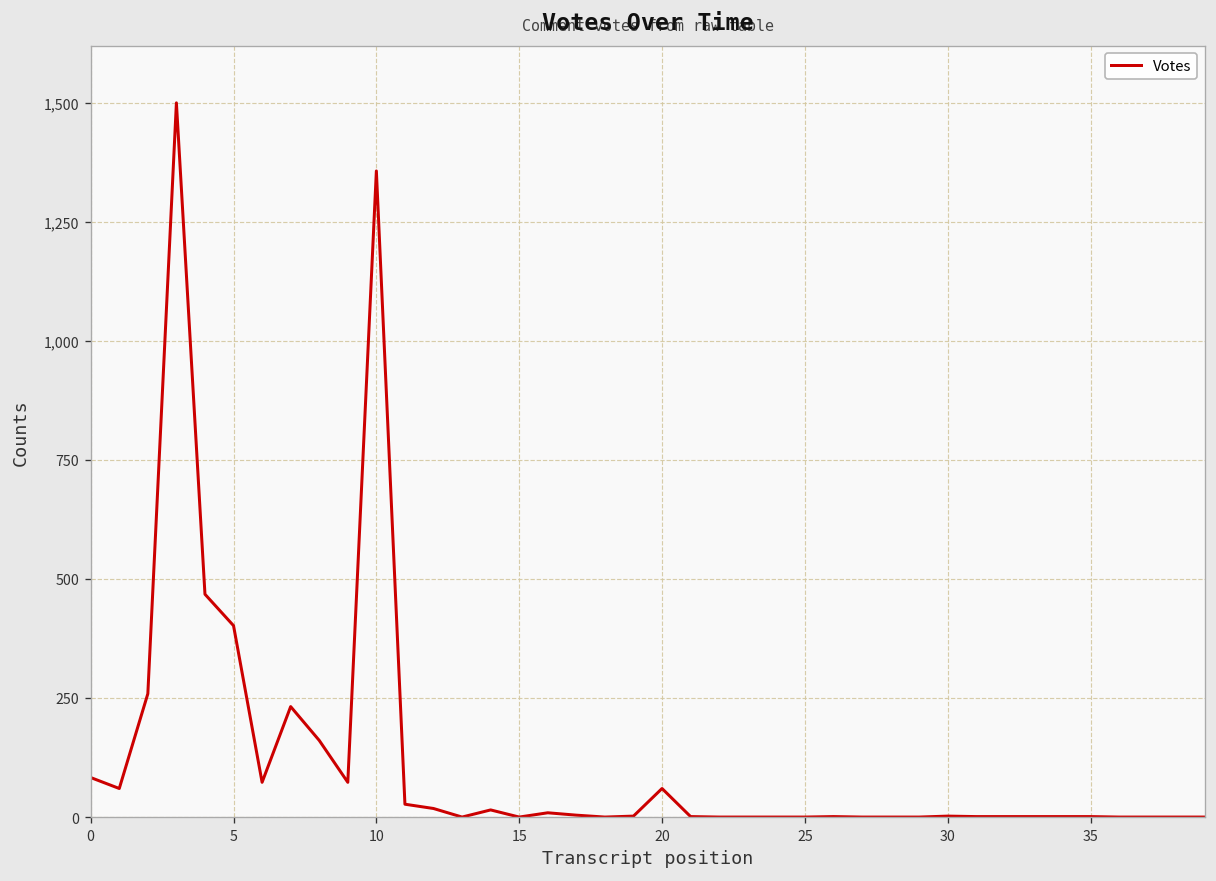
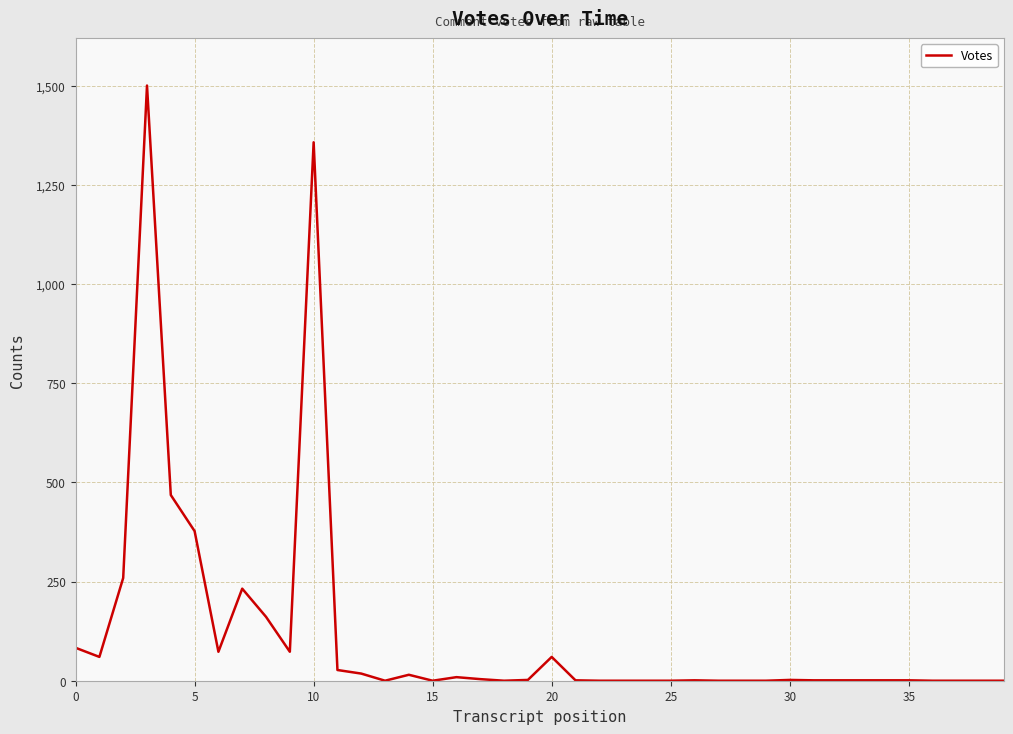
5: 400 -> 380
